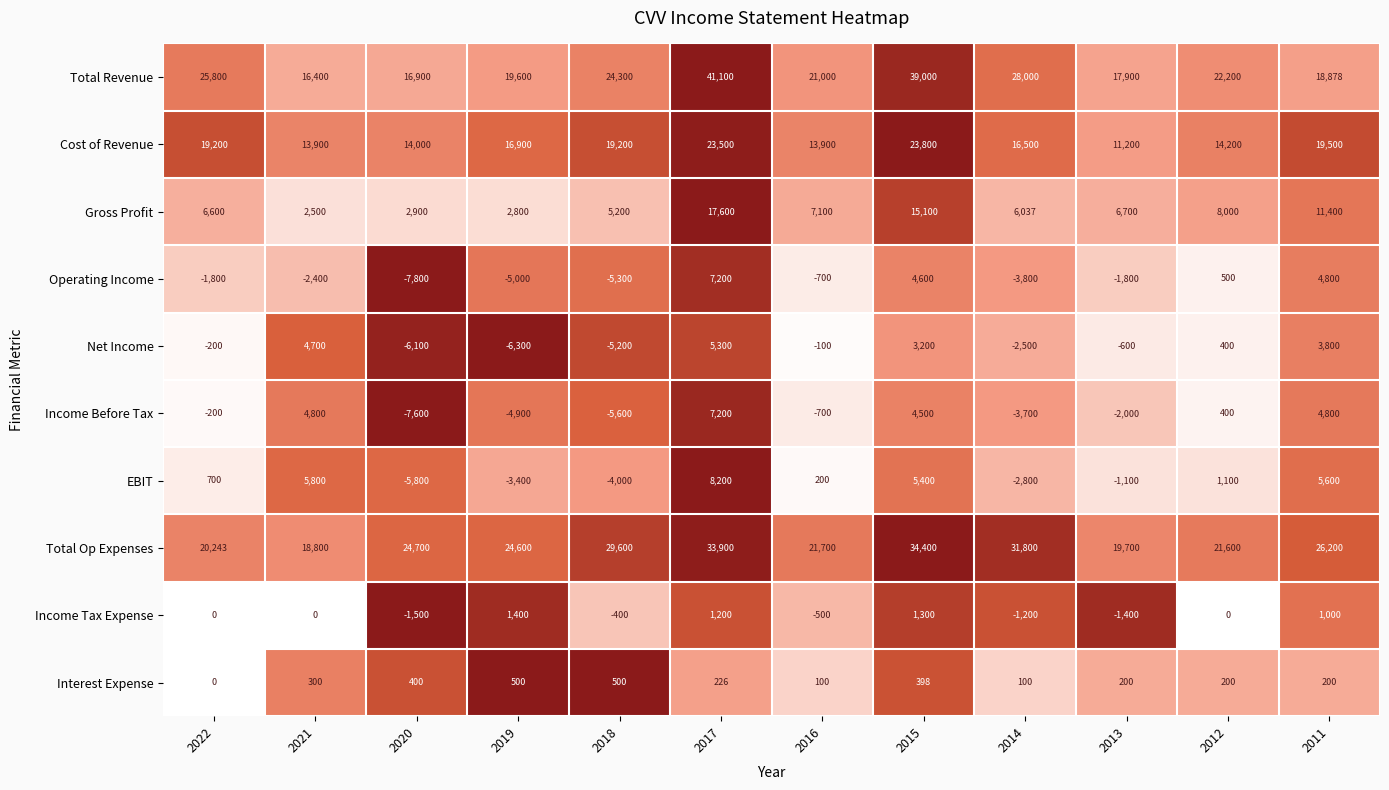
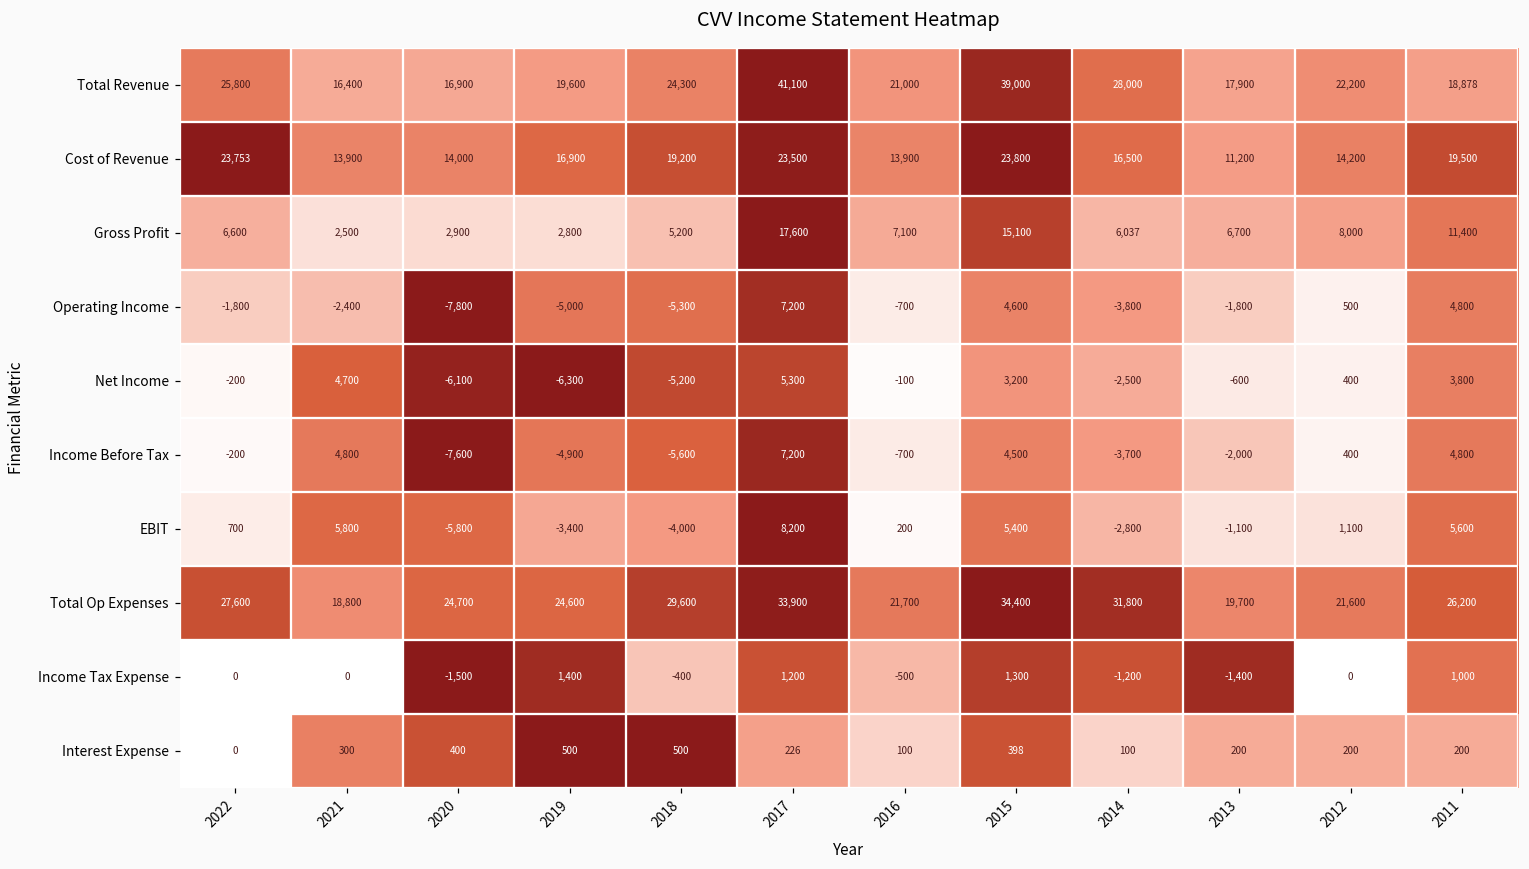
Cost of Revenue, 2022: 19,200 -> 23,753
Total Op Expenses, 2022: 20,243 -> 27,600
